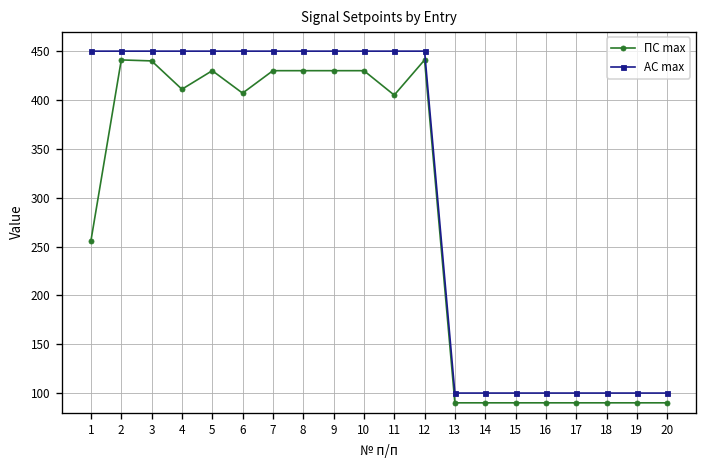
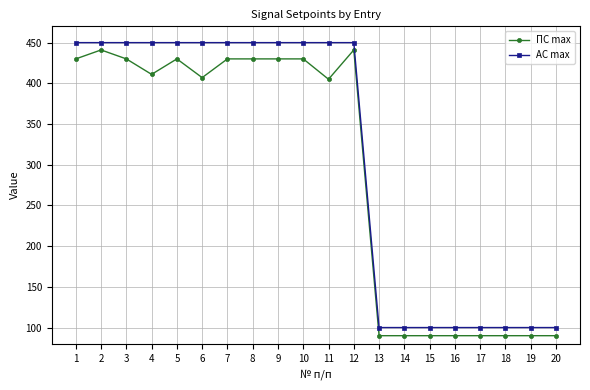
ПС max, 1: 260 -> 430
ПС max, 3: 440 -> 430
